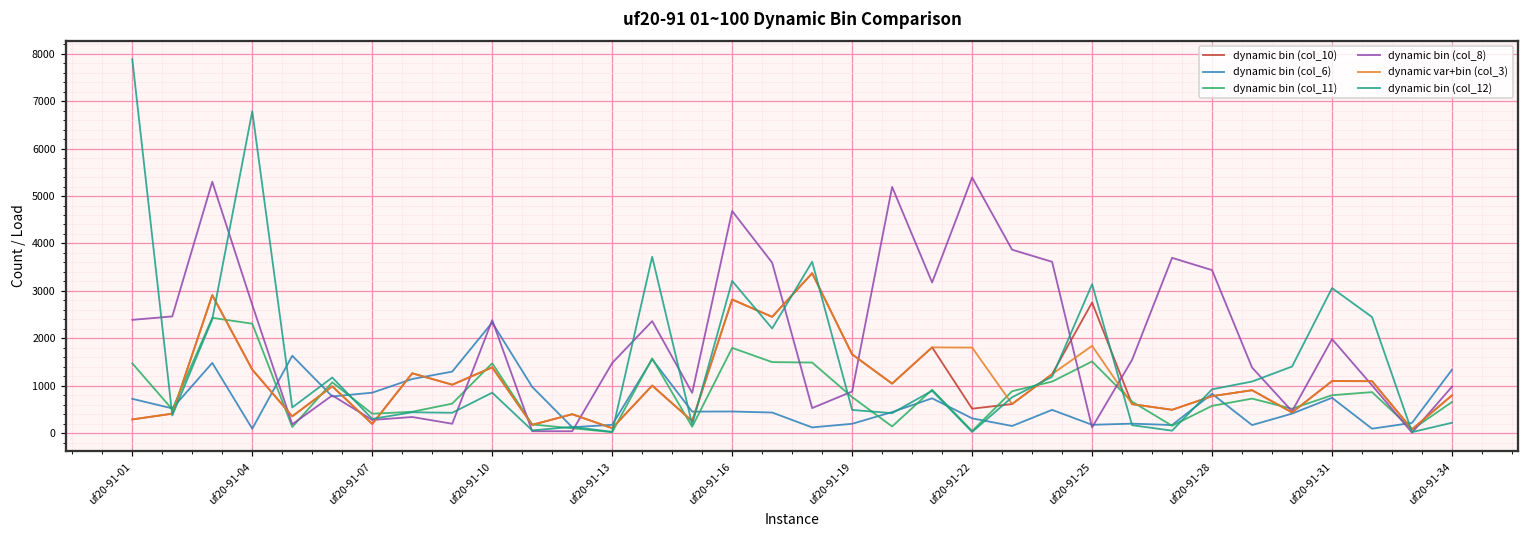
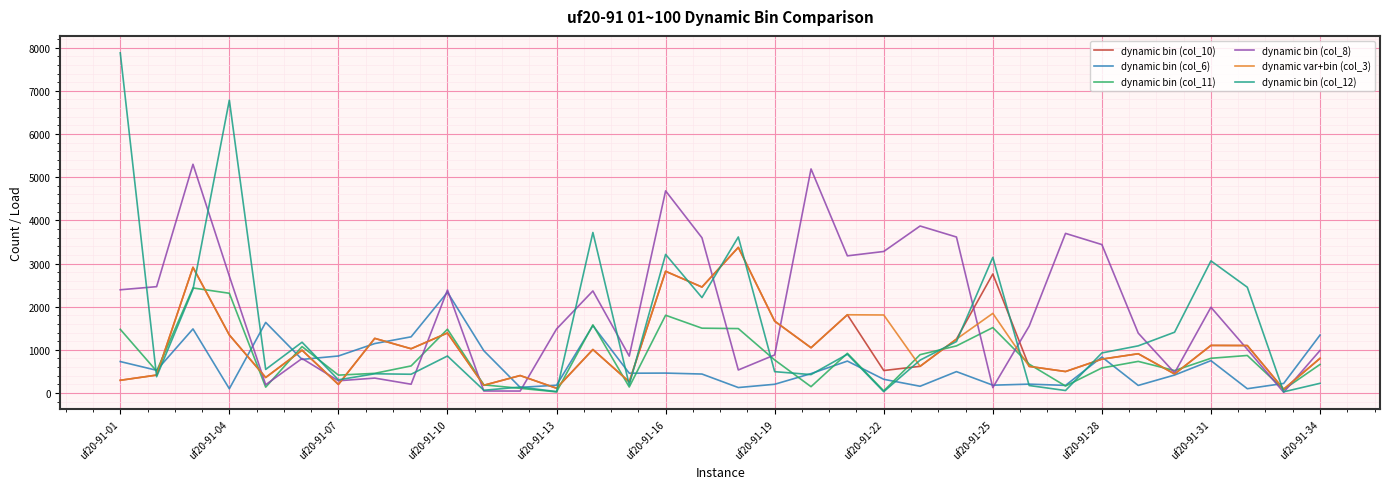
dynamic bin (col_8), uf20-91-22: 5400 -> 3300
